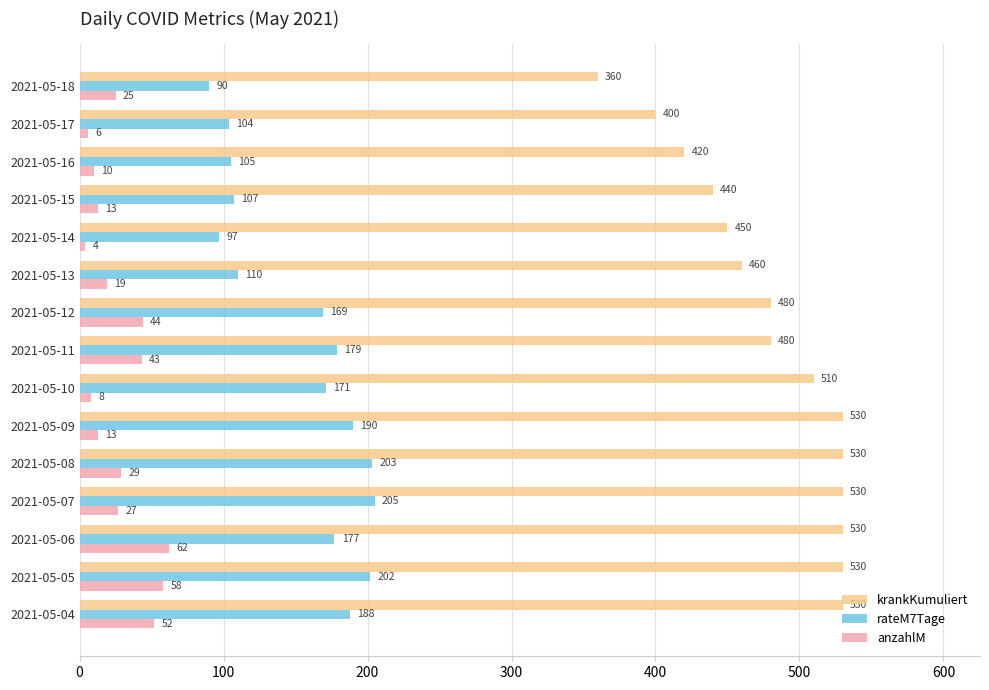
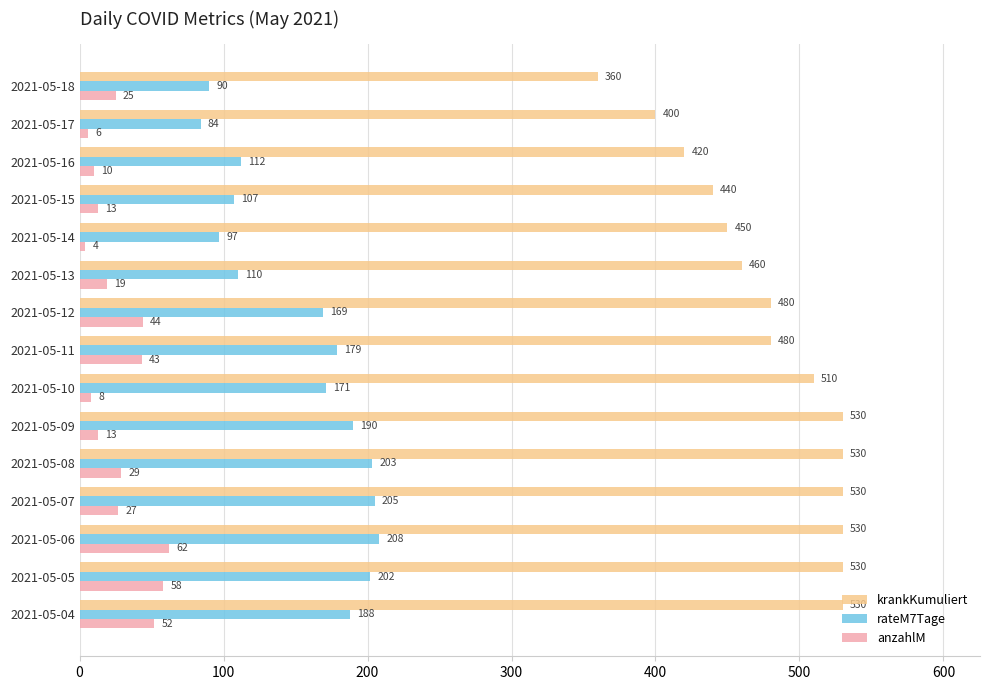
rateM7Tage, 2021-05-17: 104 -> 84
rateM7Tage, 2021-05-16: 105 -> 112
rateM7Tage, 2021-05-06: 177 -> 208
